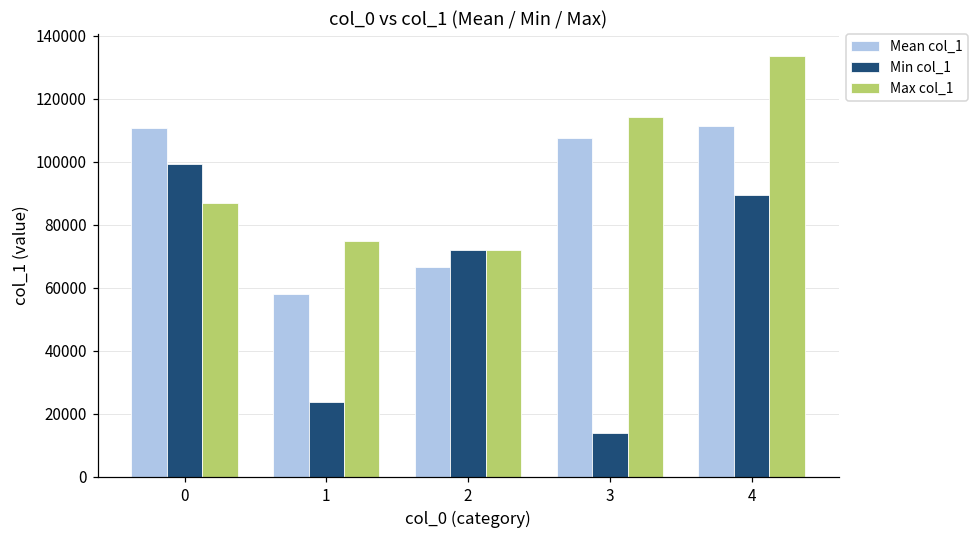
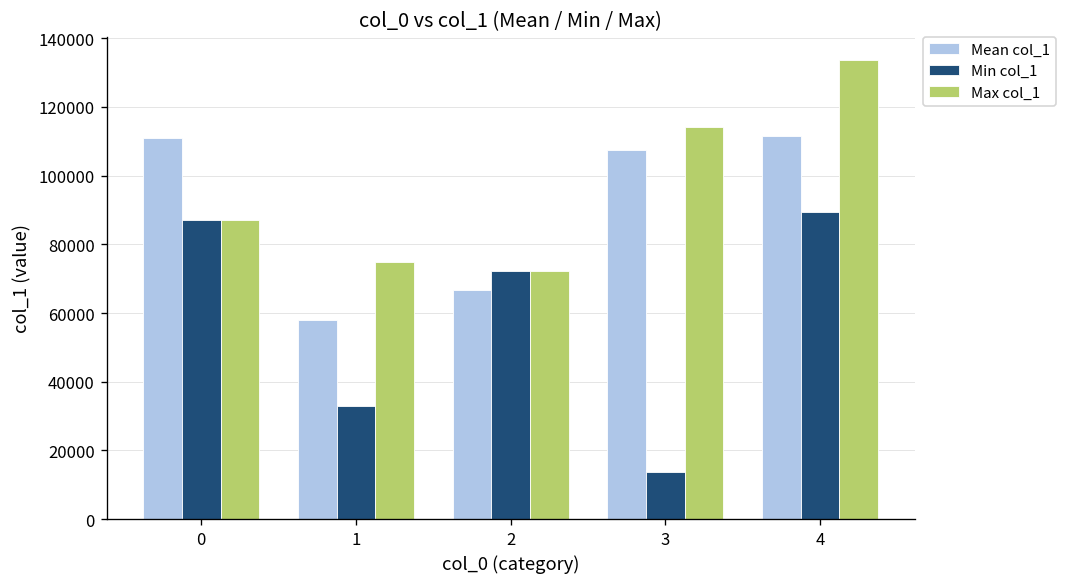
Min col_1, 0: 99000 -> 87000
Min col_1, 1: 24000 -> 33000
